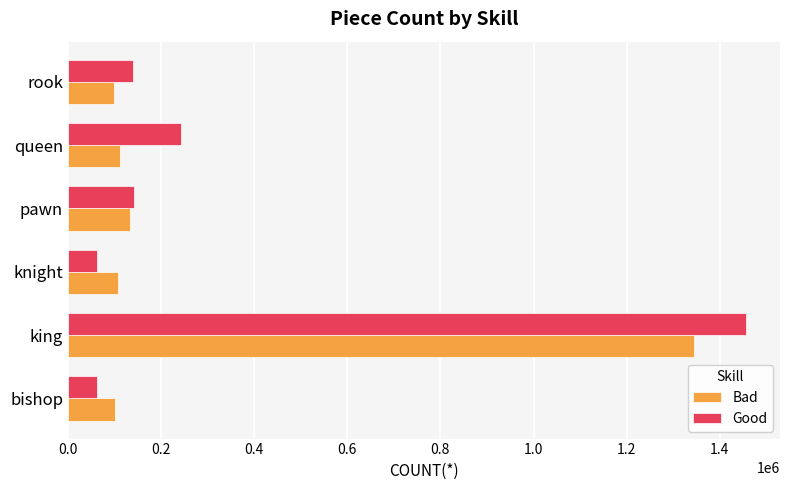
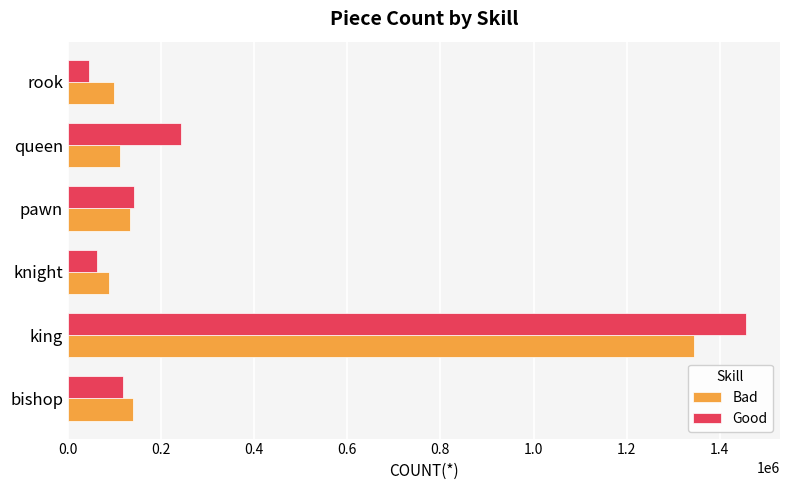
Good, rook: 140000 -> 50000
Bad, knight: 110000 -> 90000
Good, bishop: 60000 -> 120000
Bad, bishop: 100000 -> 140000
